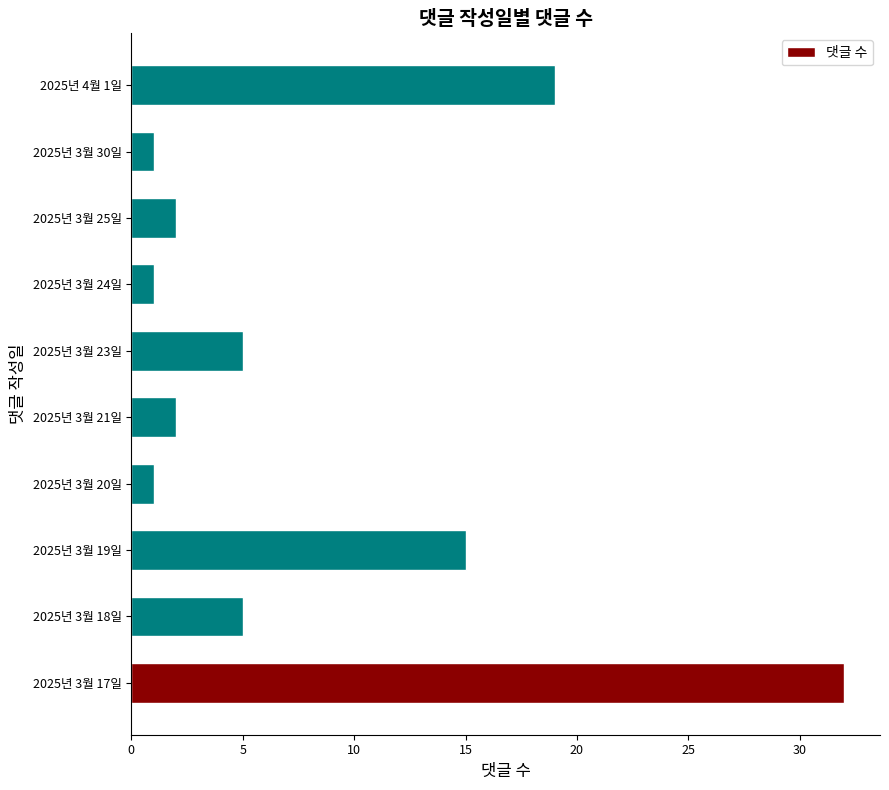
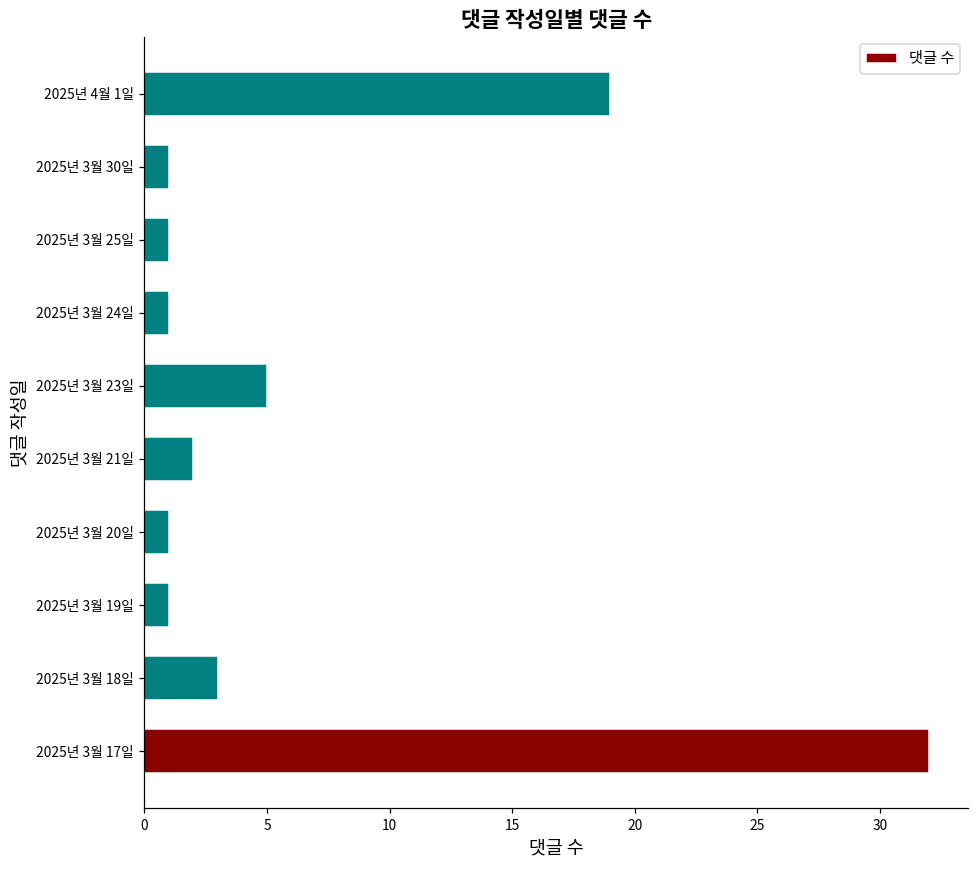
2025년 3월 25일: 2 -> 1
2025년 3월 19일: 15 -> 1
2025년 3월 18일: 5 -> 3
